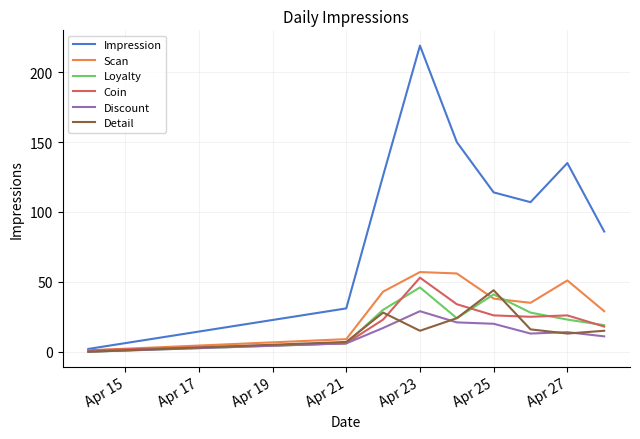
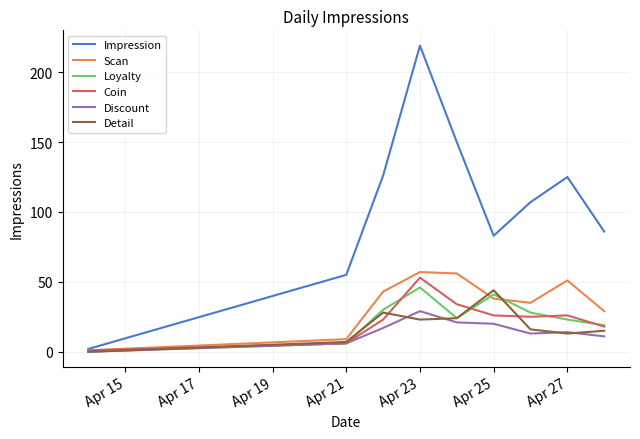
Impression, Apr 21: 31 -> 55
Detail, Apr 23: 15 -> 23
Impression, Apr 25: 114 -> 83
Impression, Apr 27: 135 -> 125
